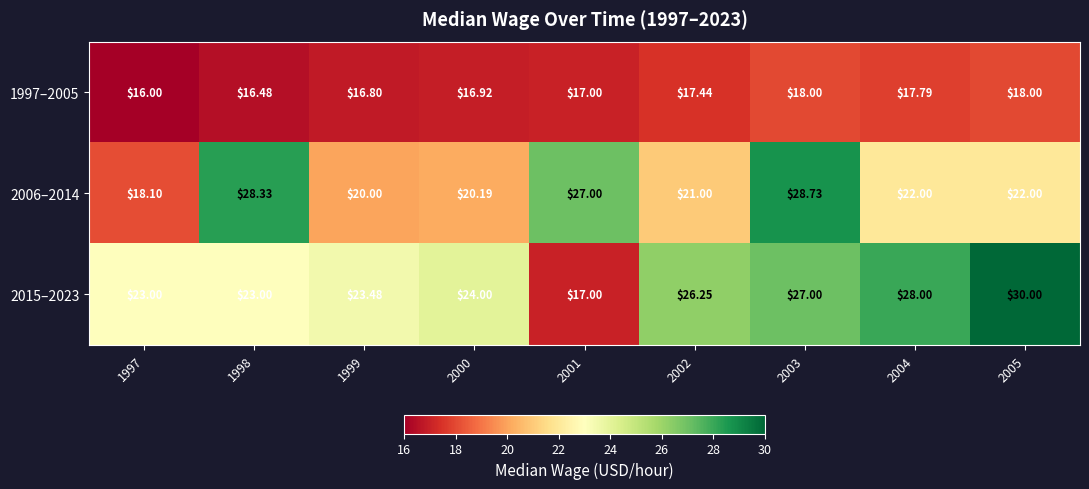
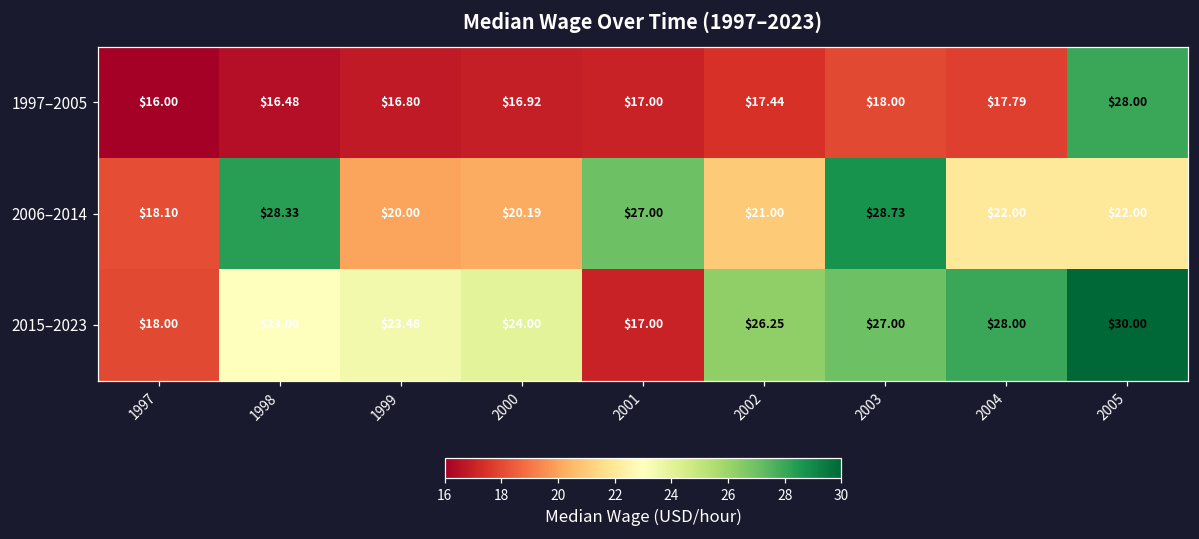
1997–2005, 2005: $18.00 -> $28.00
2015–2023, 1997: $23.00 -> $18.00
